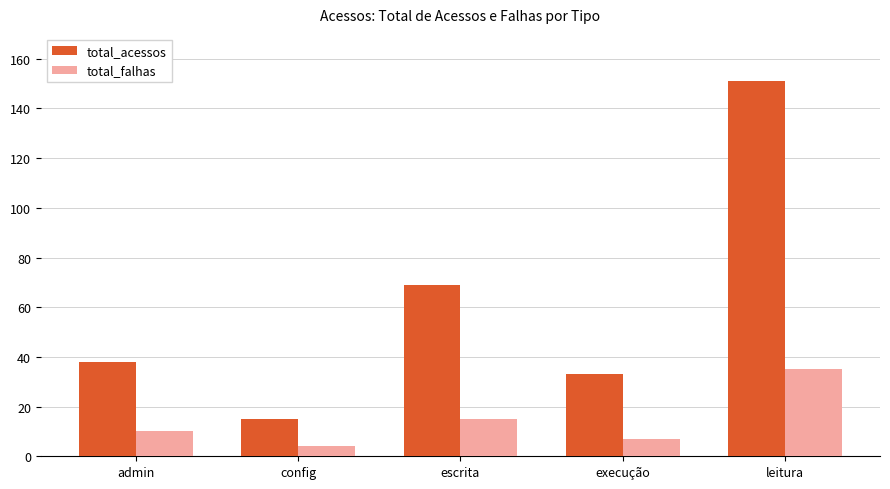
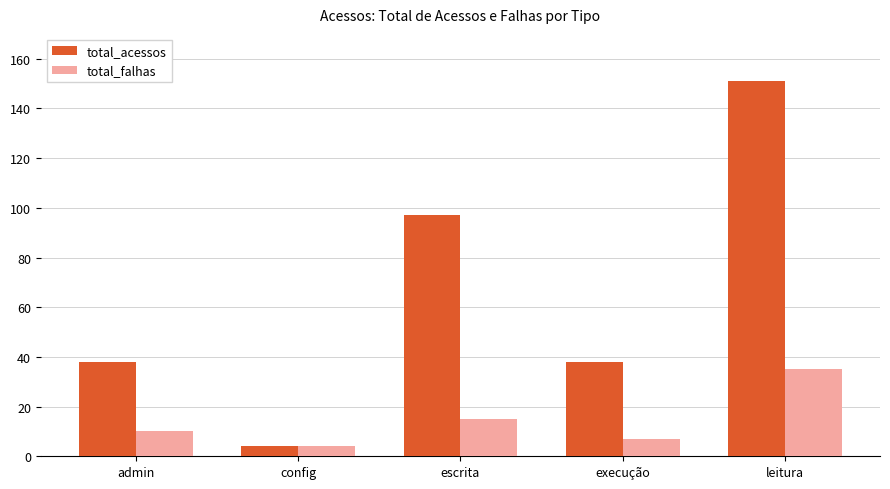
total_acessos, config: 15 -> 4
total_acessos, escrita: 69 -> 97
total_acessos, execução: 33 -> 38
